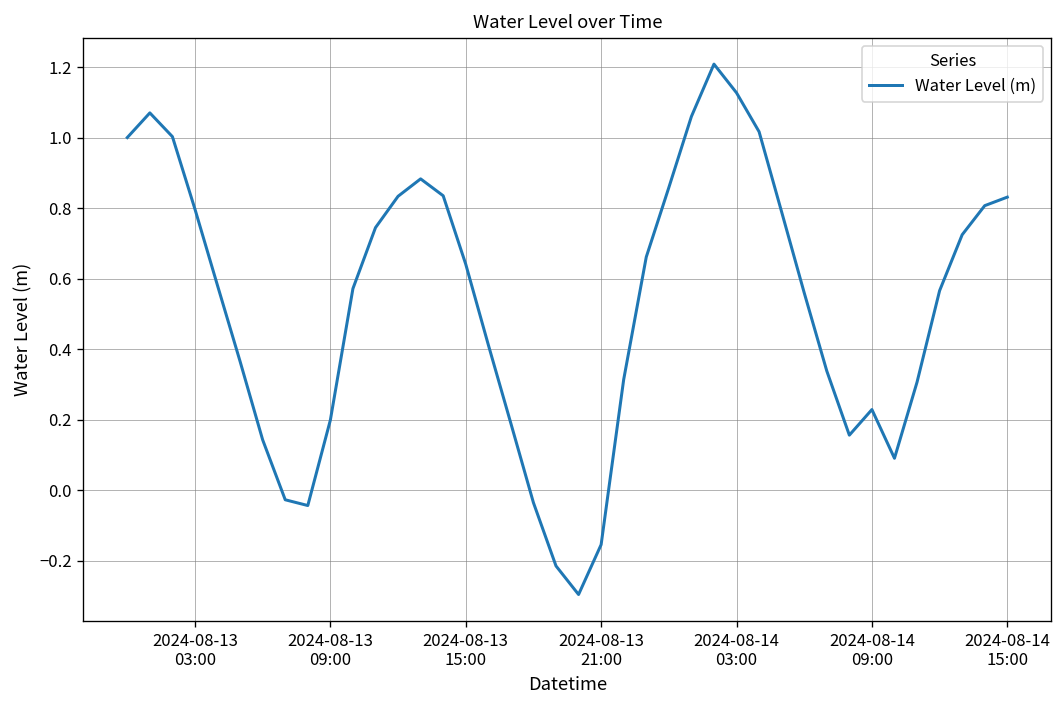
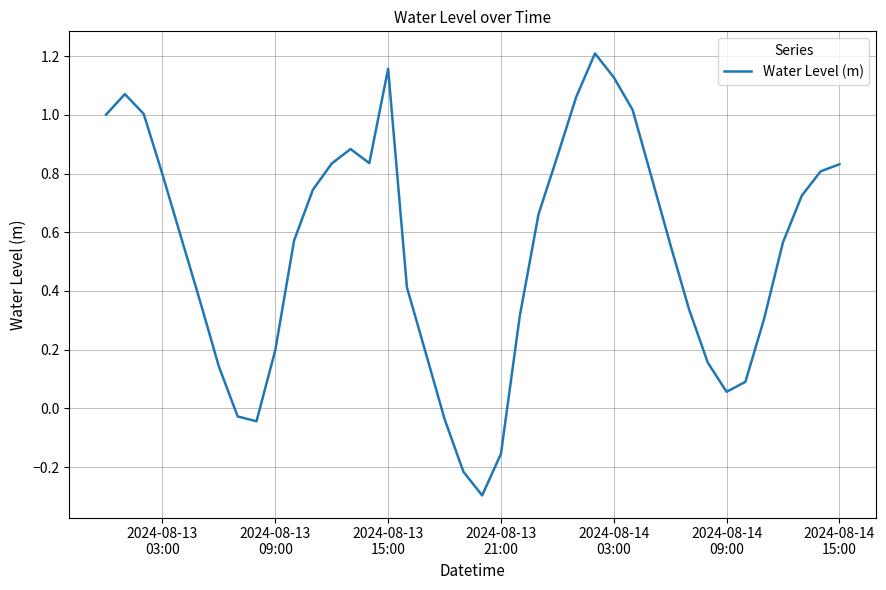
2024-08-13 15:00: 0.64 -> 1.16
2024-08-14 09:00: 0.23 -> 0.06
